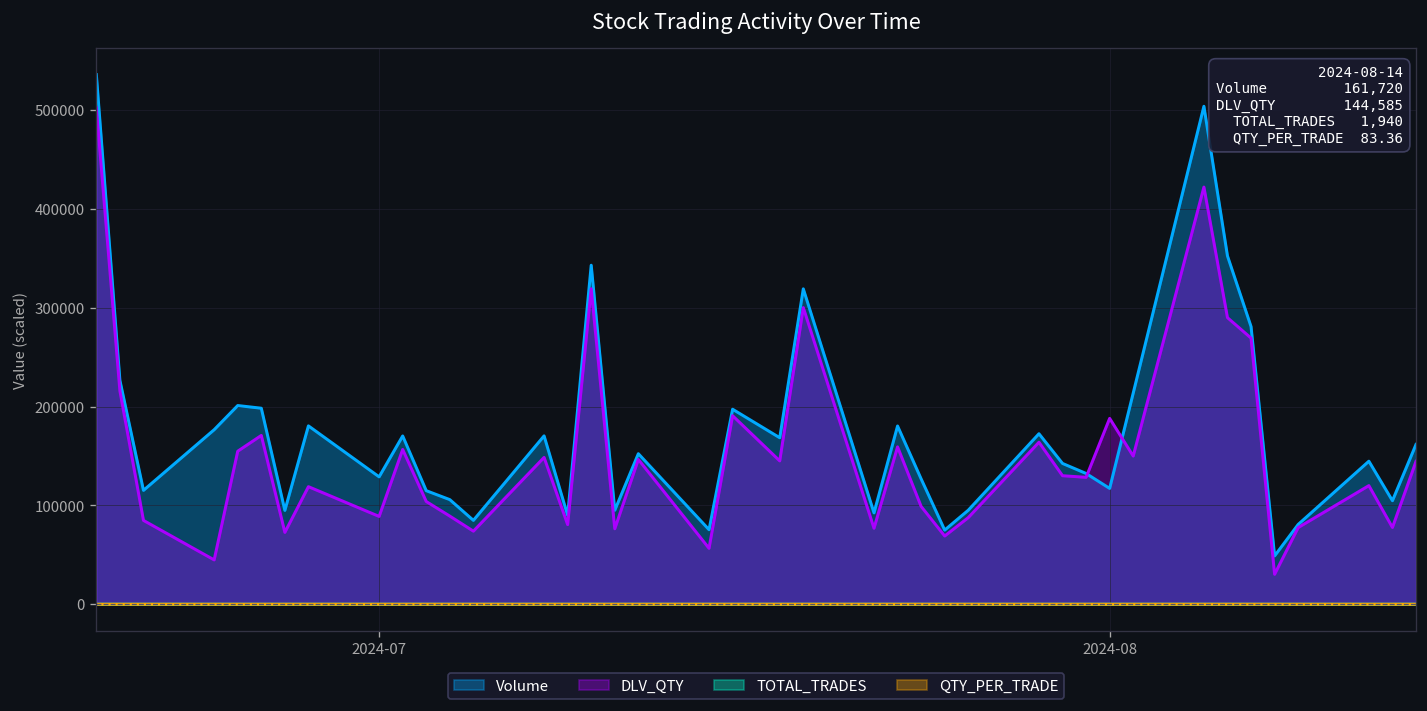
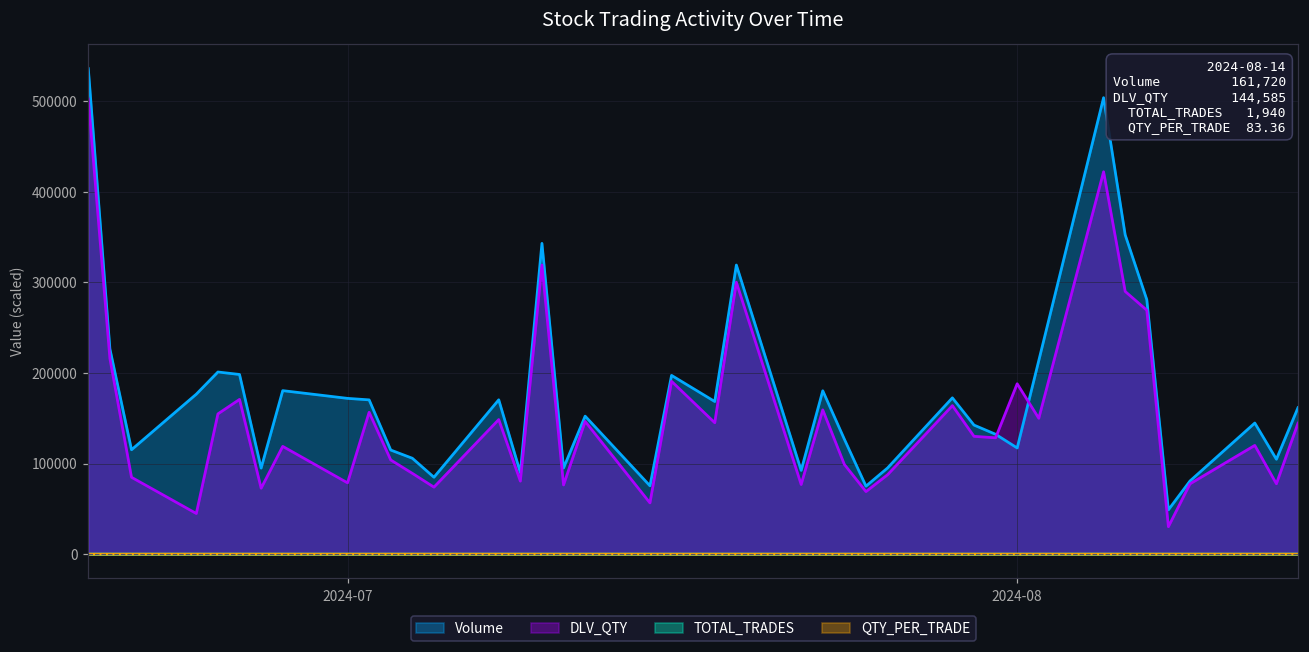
Volume, 2024-07: 130000 -> 170000
DLV_QTY, 2024-07: 90000 -> 80000
